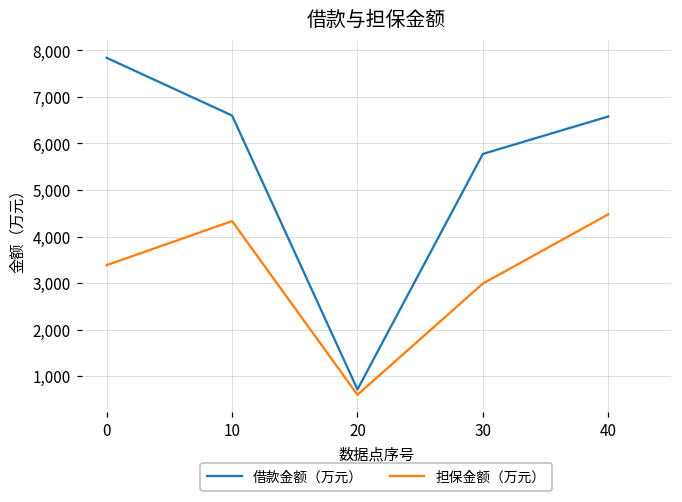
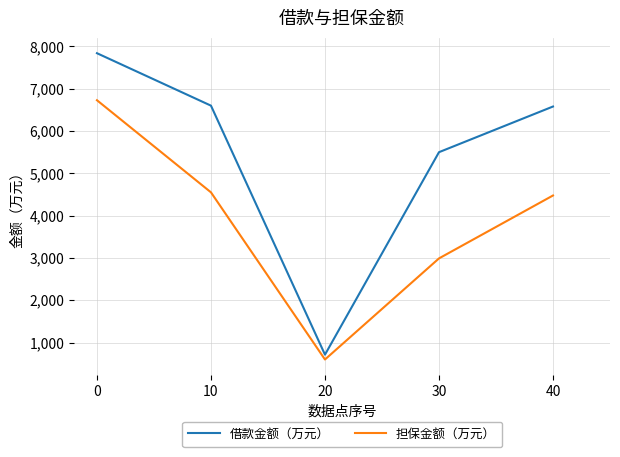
担保金额（万元）, 0: 3,400 -> 6,700
担保金额（万元）, 10: 4,300 -> 4,600
借款金额（万元）, 30: 5,800 -> 5,500
